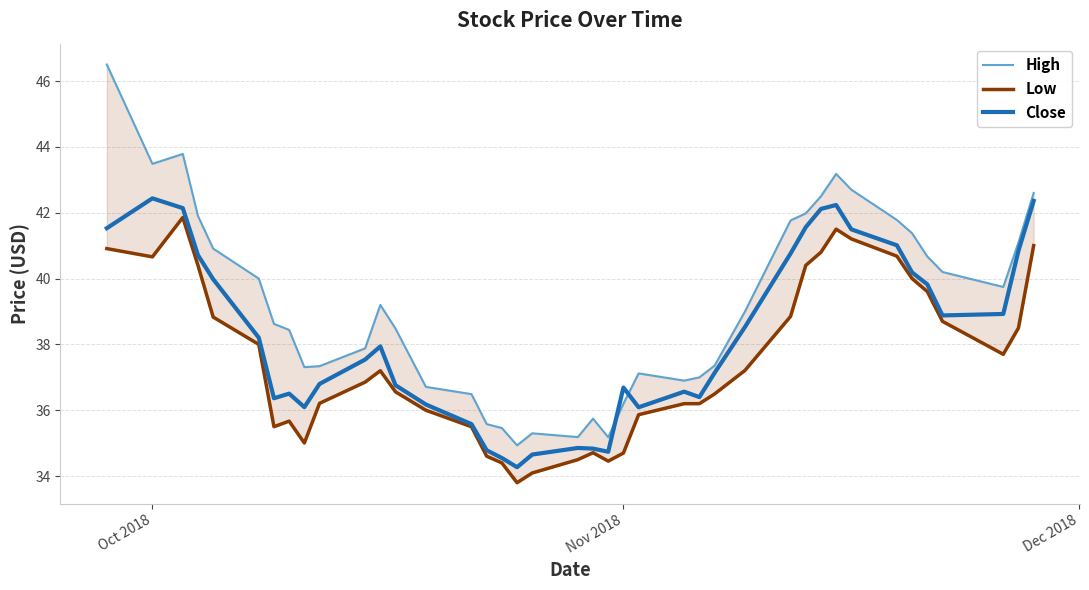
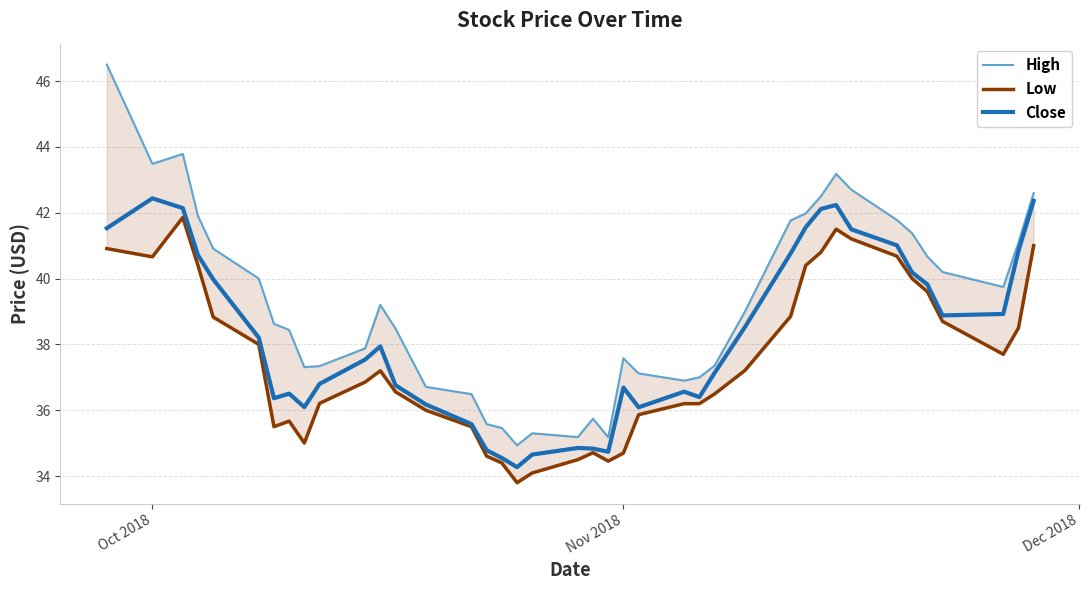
High, Nov 2018: 36.2 -> 37.6
